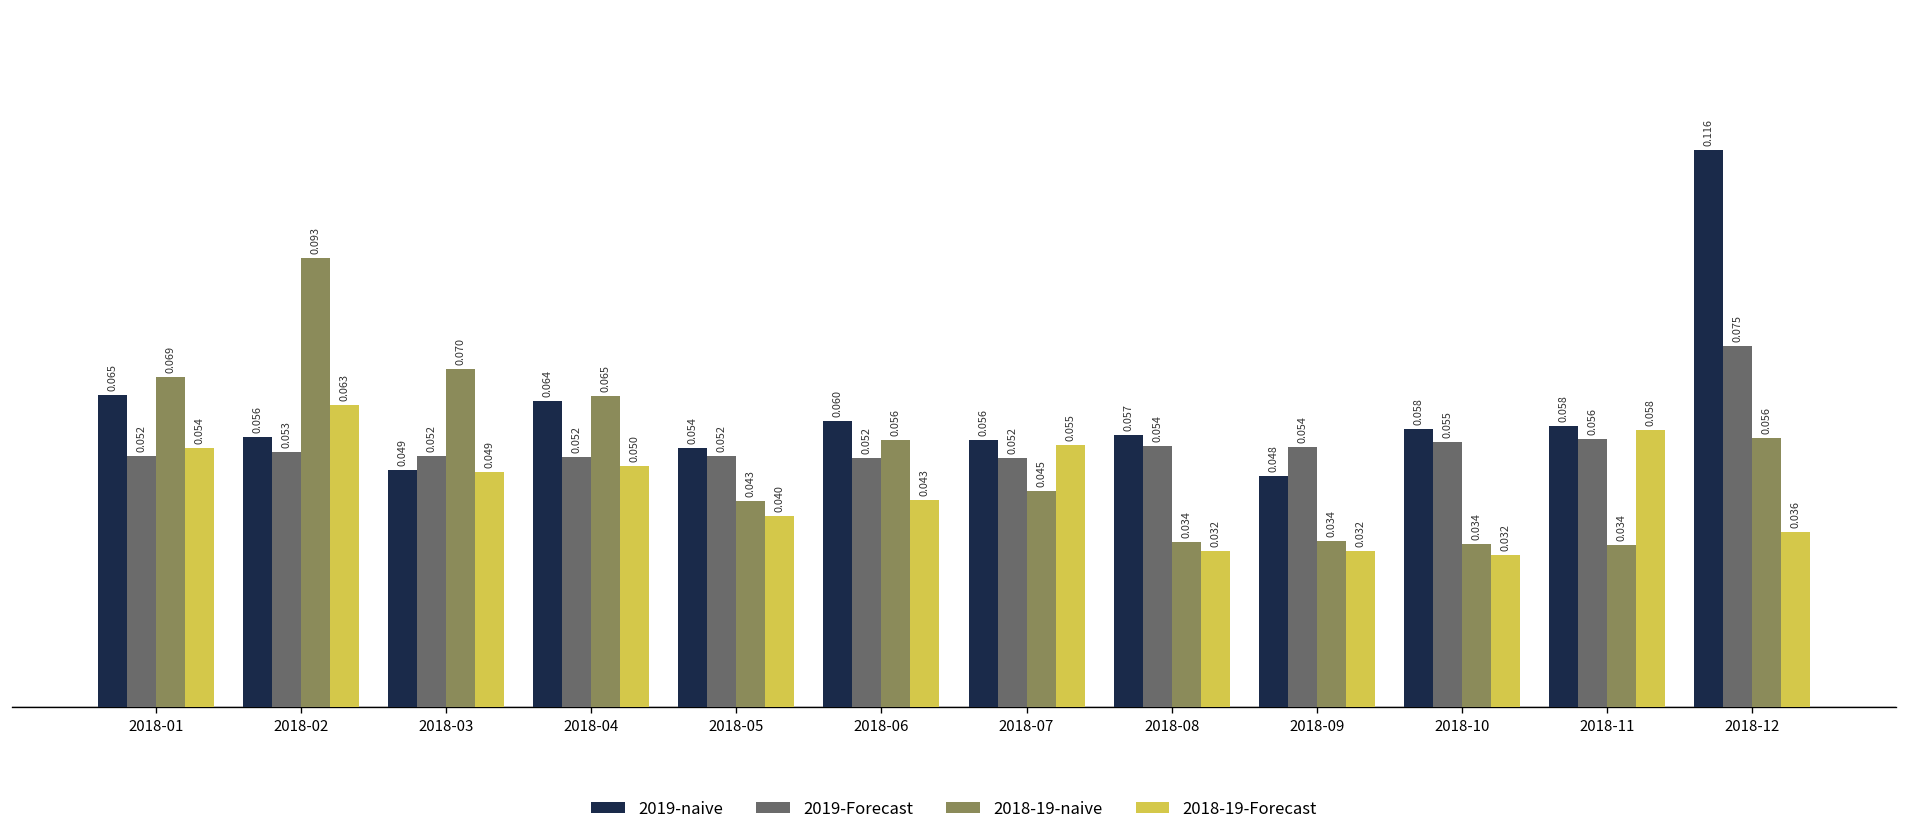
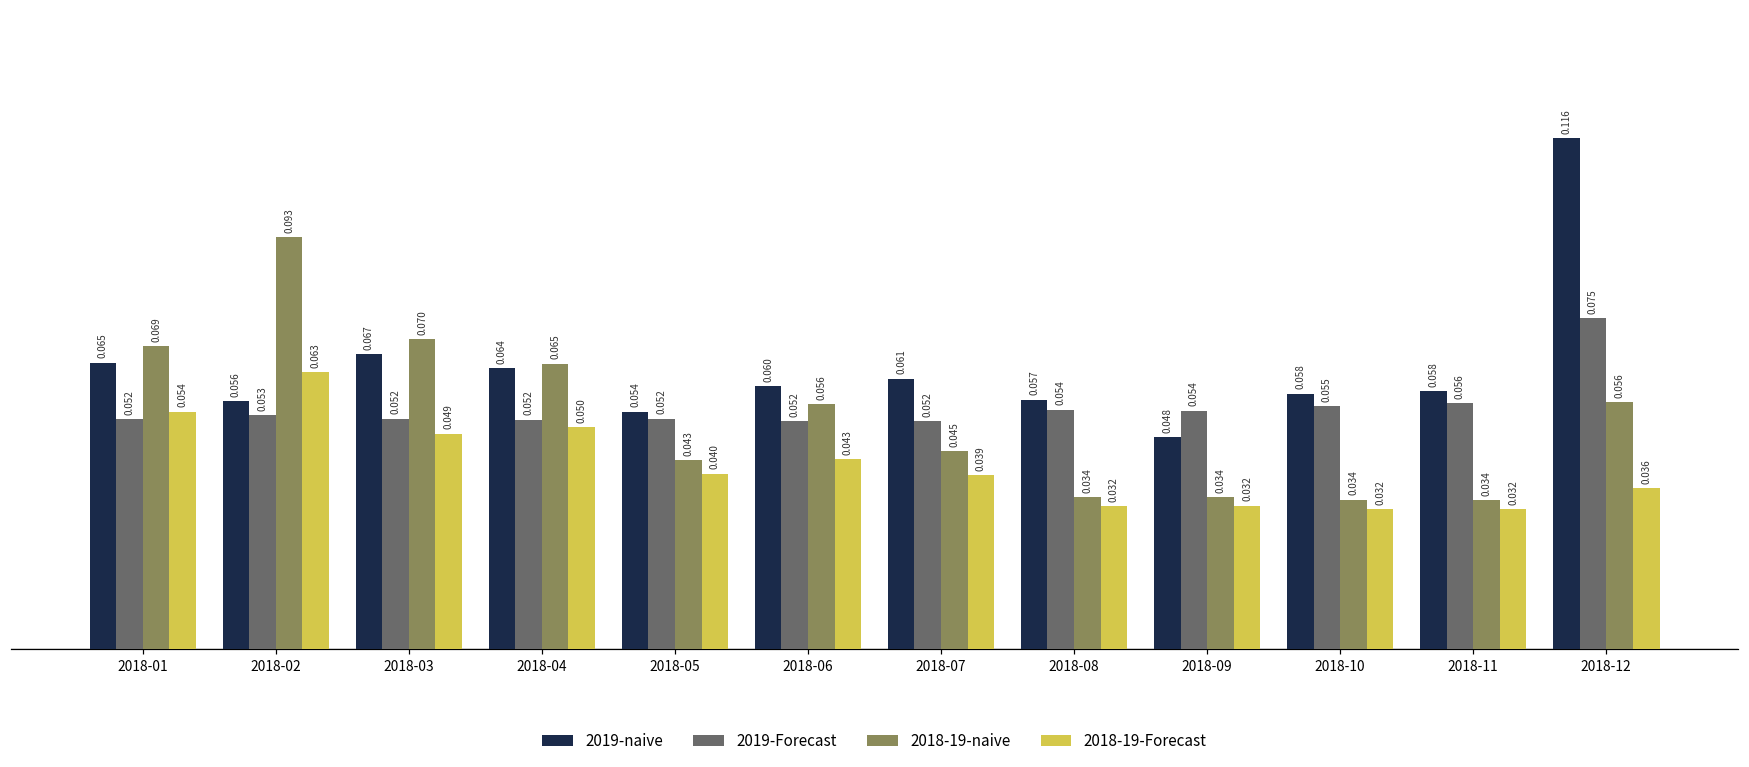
2019-naive, 2018-03: 0.049 -> 0.067
2019-naive, 2018-07: 0.056 -> 0.061
2018-19-Forecast, 2018-07: 0.055 -> 0.039
2018-19-Forecast, 2018-11: 0.058 -> 0.032
